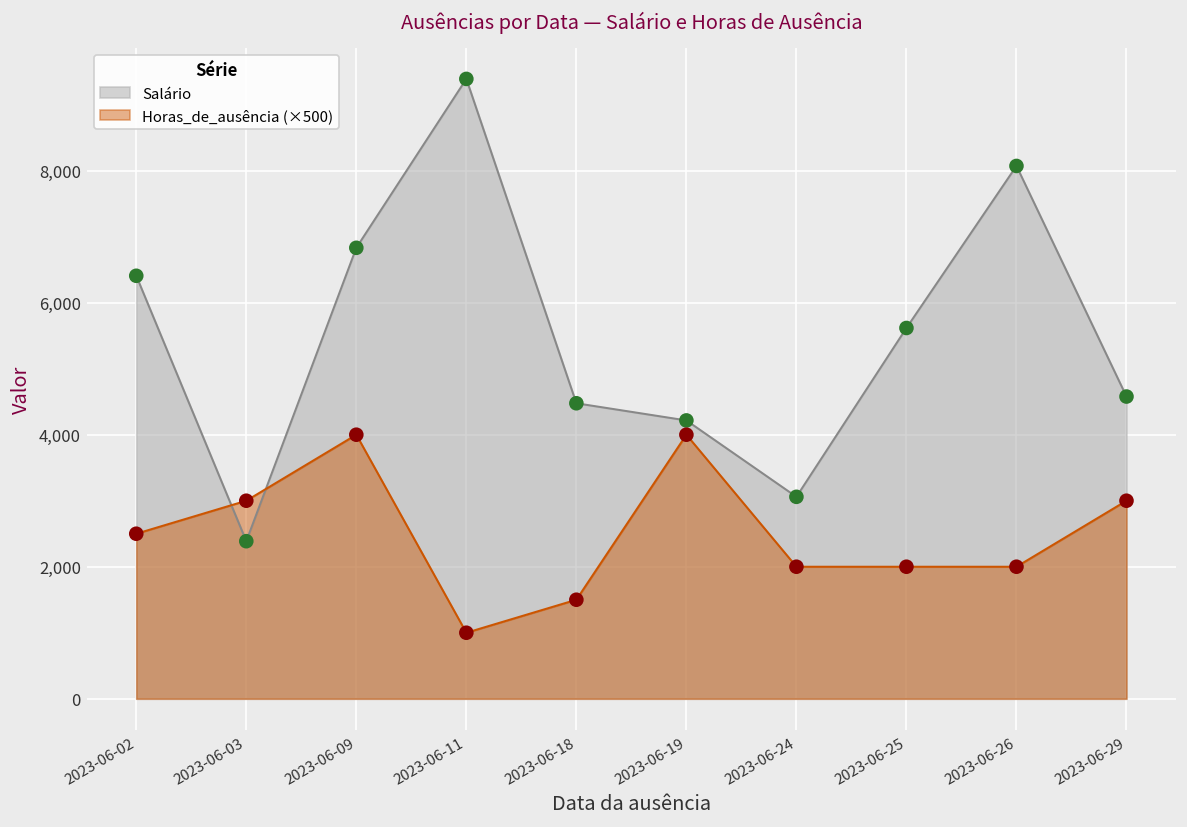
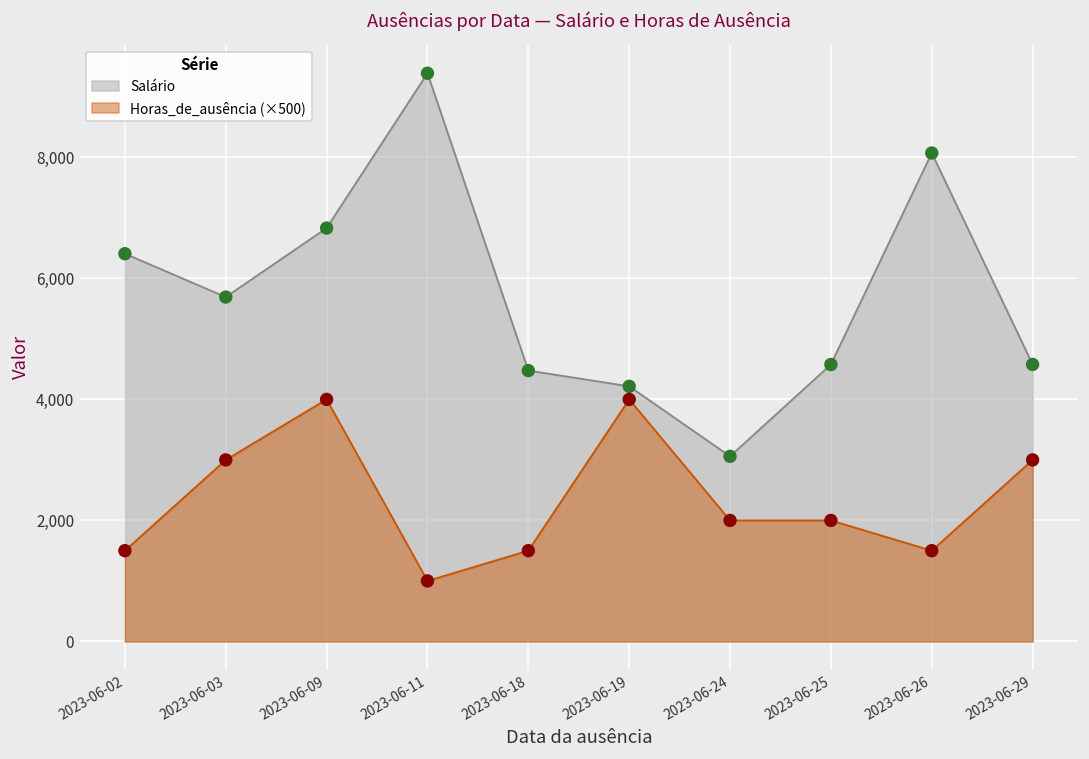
Horas_de_ausência (×500), 2023-06-02: 2,500 -> 1,500
Salário, 2023-06-03: 2,400 -> 5,700
Salário, 2023-06-25: 5,600 -> 4,600
Horas_de_ausência (×500), 2023-06-26: 2,000 -> 1,500
